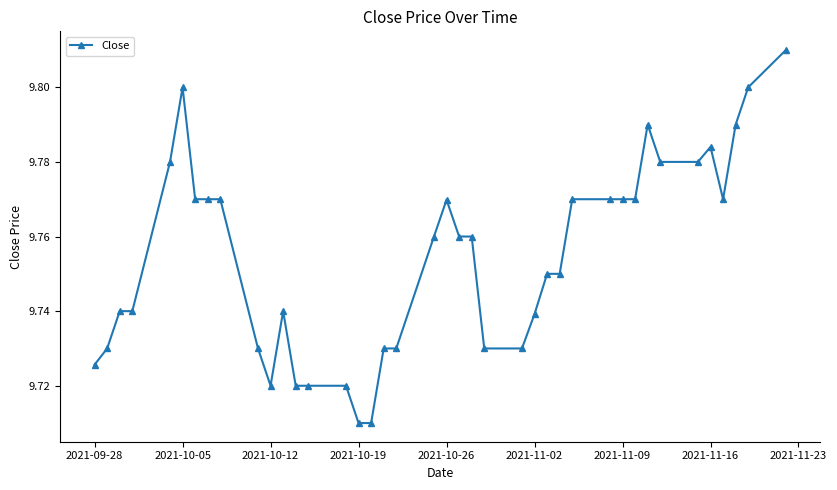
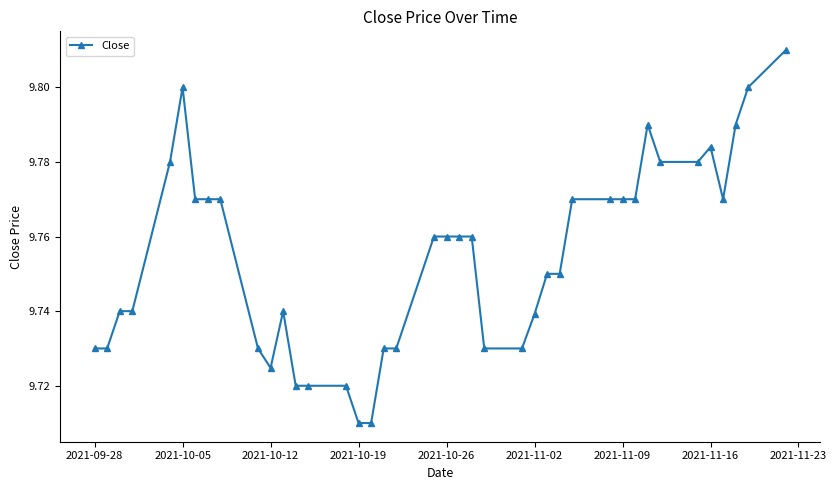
2021-09-28: 9.726 -> 9.730
2021-10-12: 9.720 -> 9.725
2021-10-26: 9.770 -> 9.760
